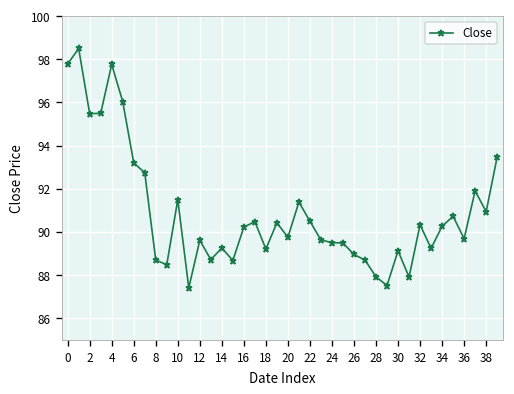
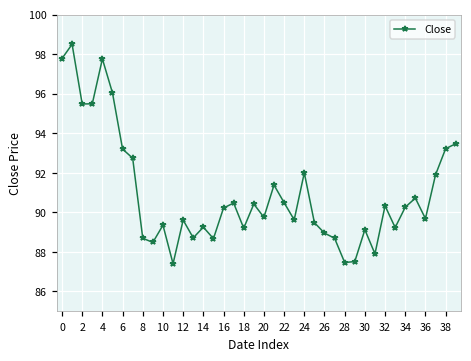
10: 91.5 -> 89.3
24: 89.5 -> 92.0
28: 87.9 -> 87.5
38: 90.9 -> 93.2
